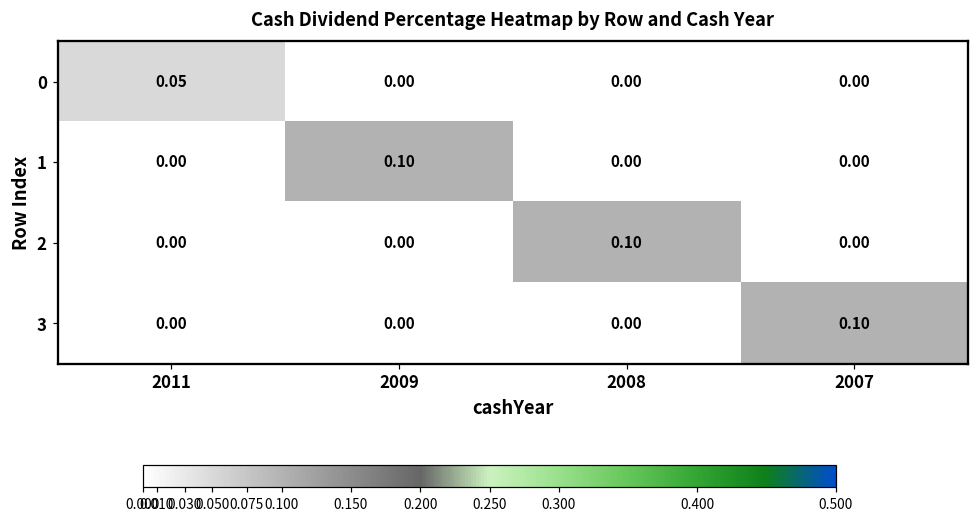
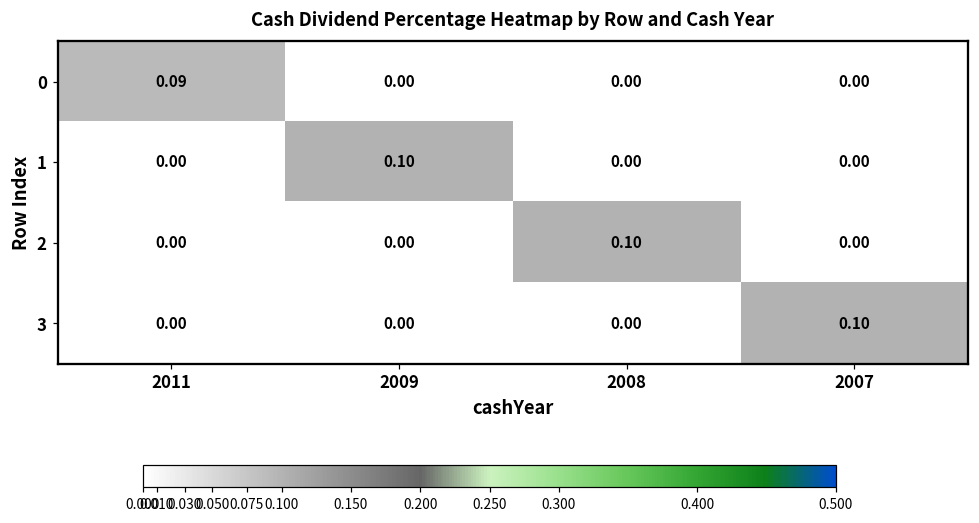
0, 2011: 0.05 -> 0.09
